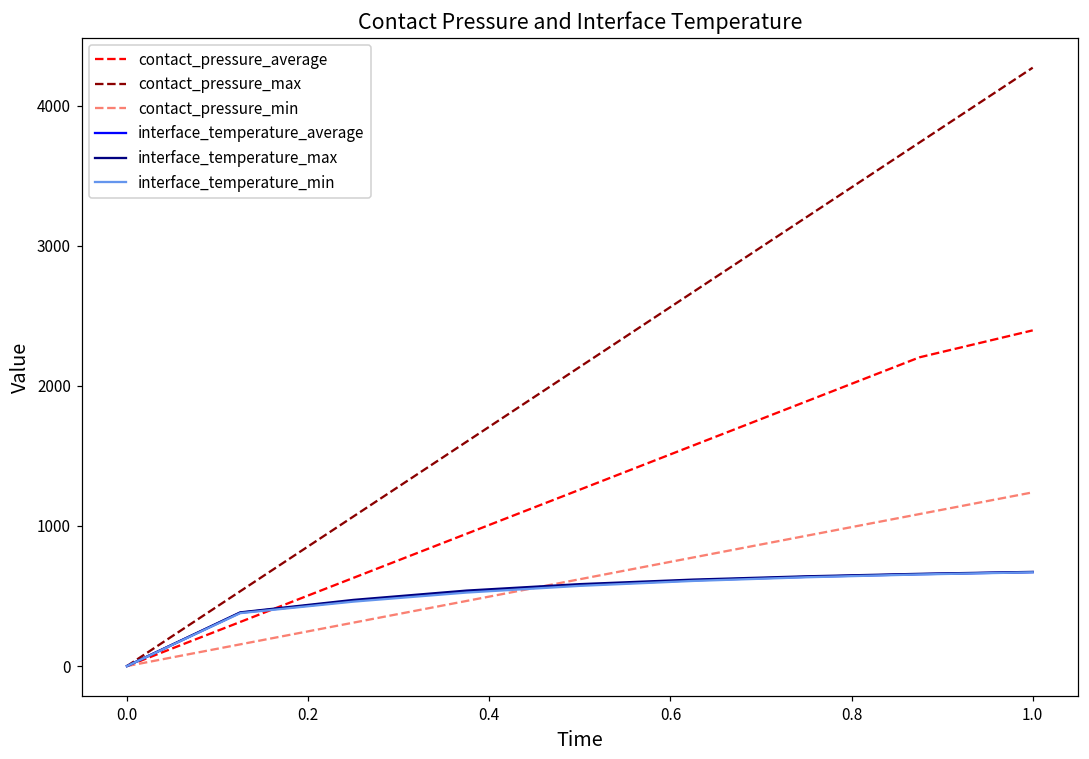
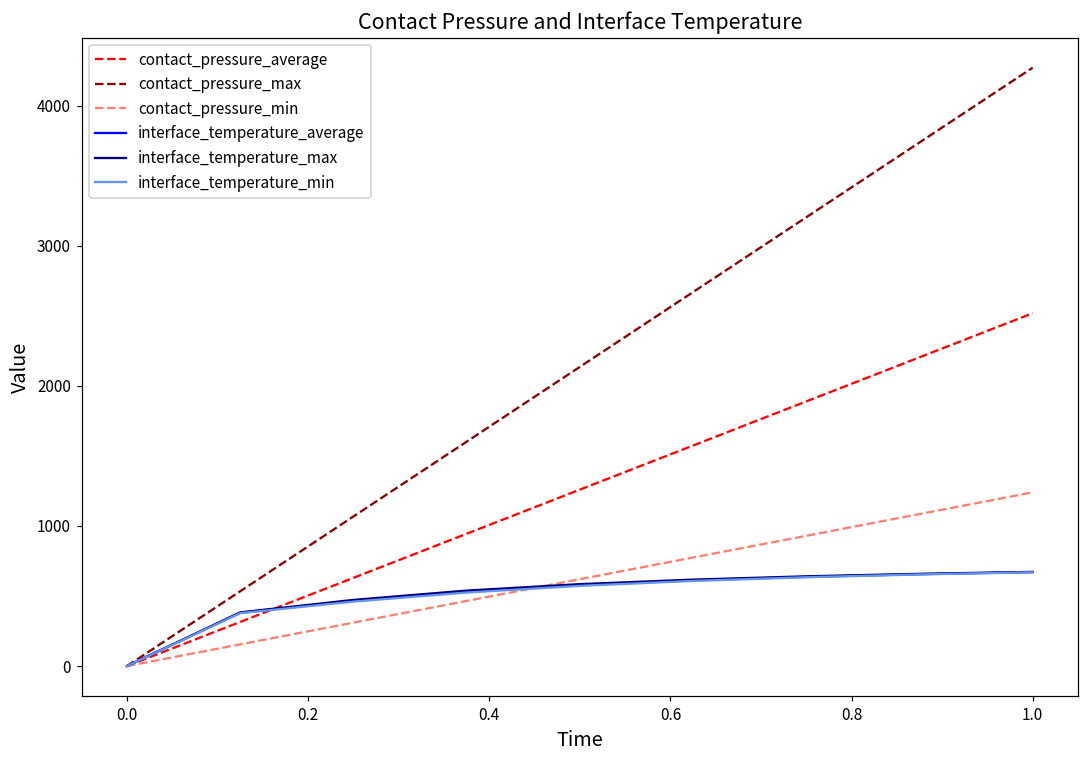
contact_pressure_average, 1.0: 2400 -> 2520
